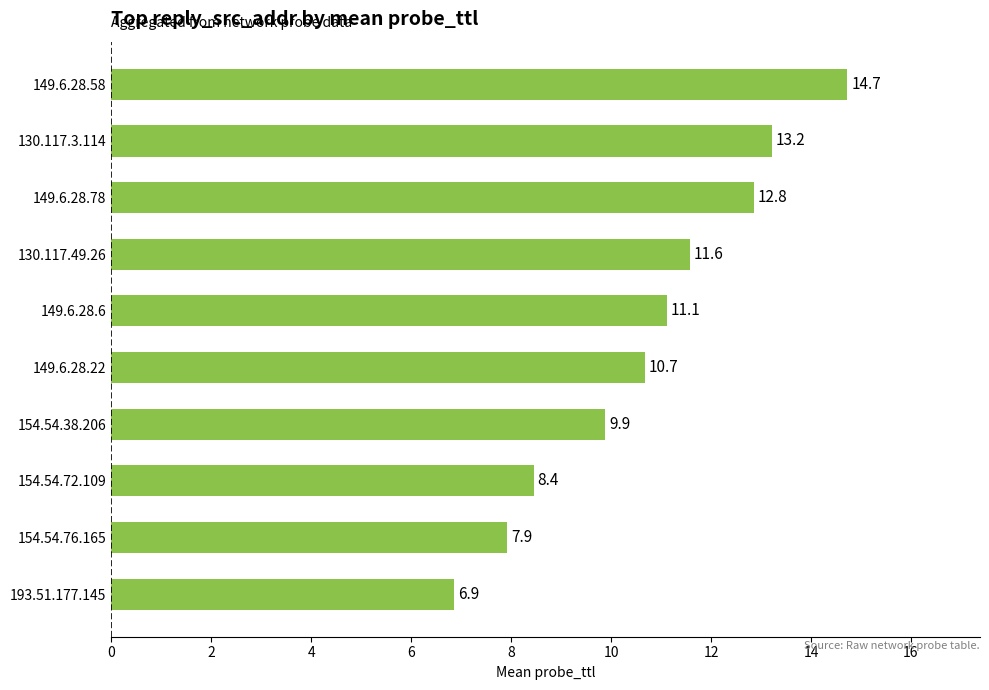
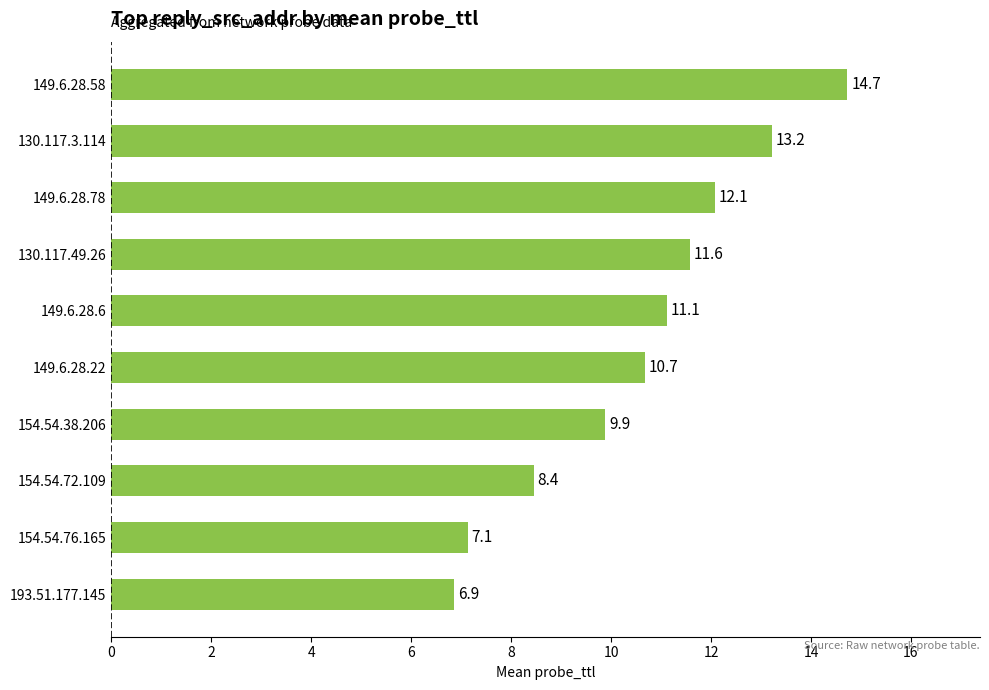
149.6.28.78: 12.8 -> 12.1
154.54.76.165: 7.9 -> 7.1
